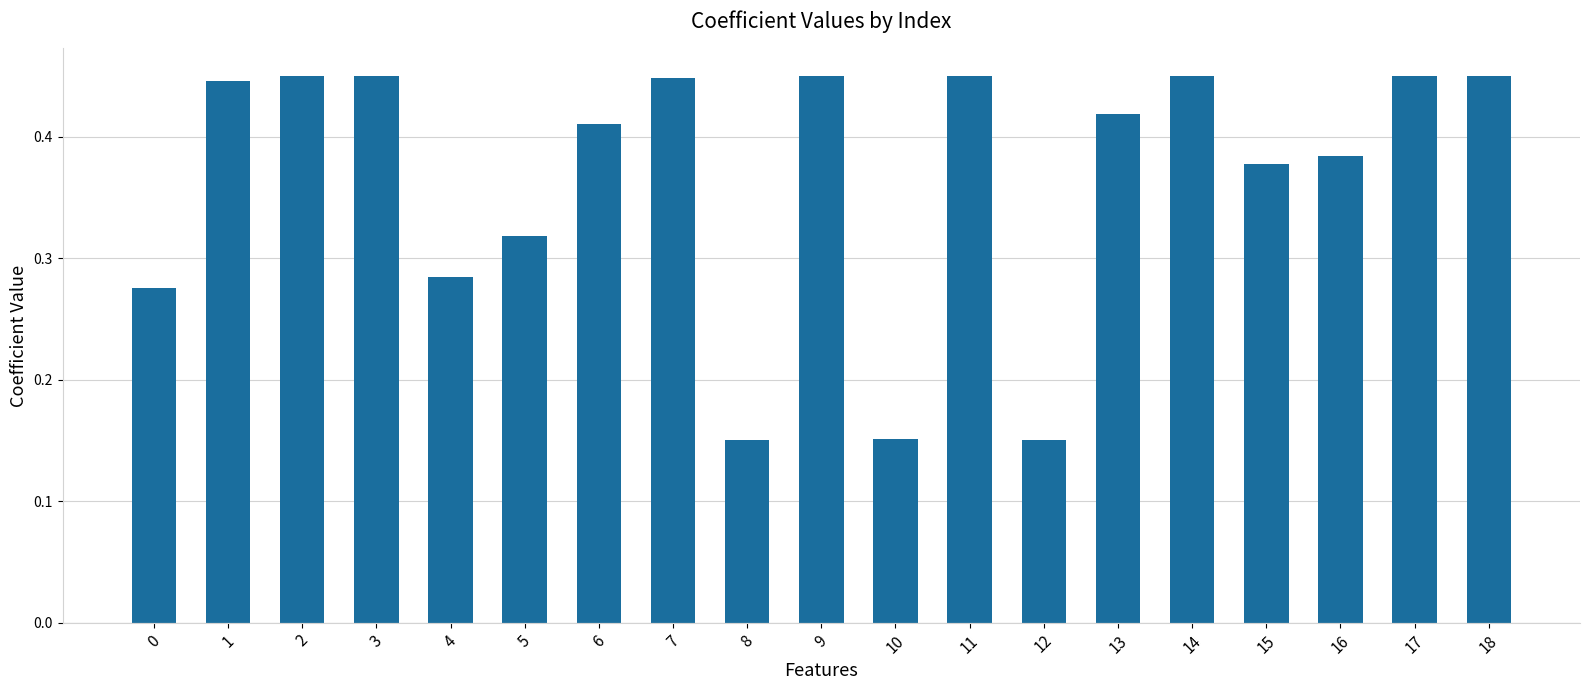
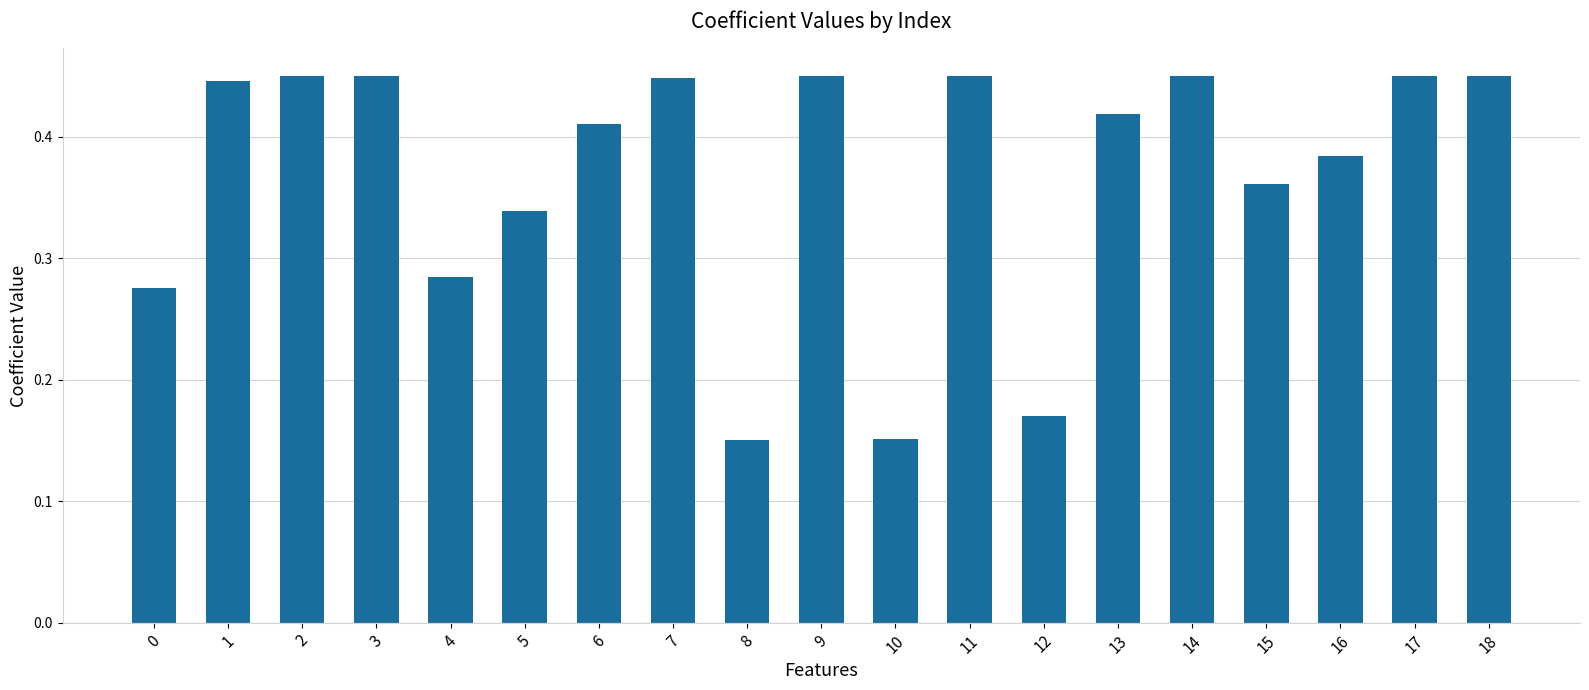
5: 0.318 -> 0.339
12: 0.15 -> 0.17
15: 0.377 -> 0.361
